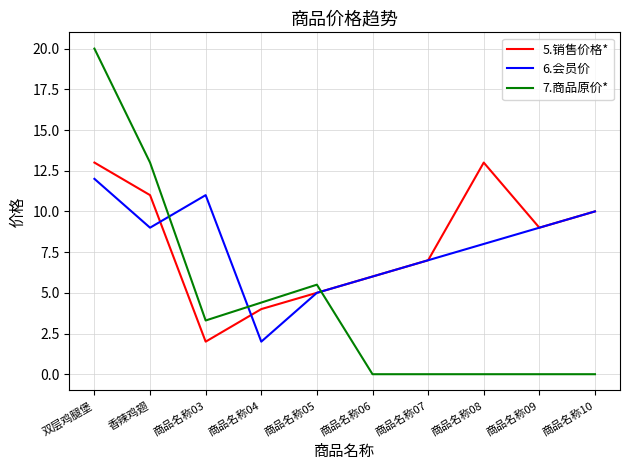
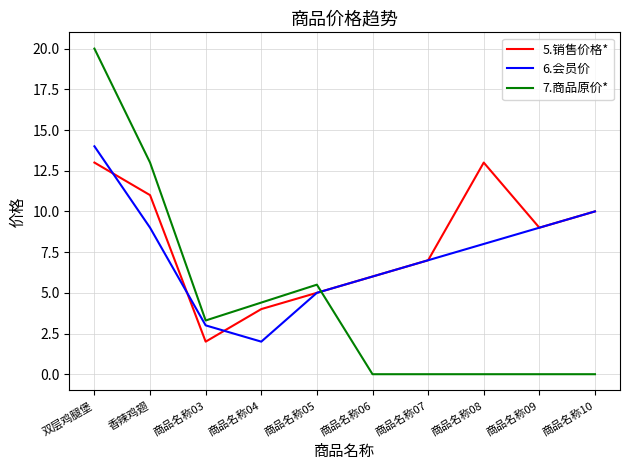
6.会员价, 双层鸡腿堡: 12 -> 14
6.会员价, 商品名称03: 11 -> 3
